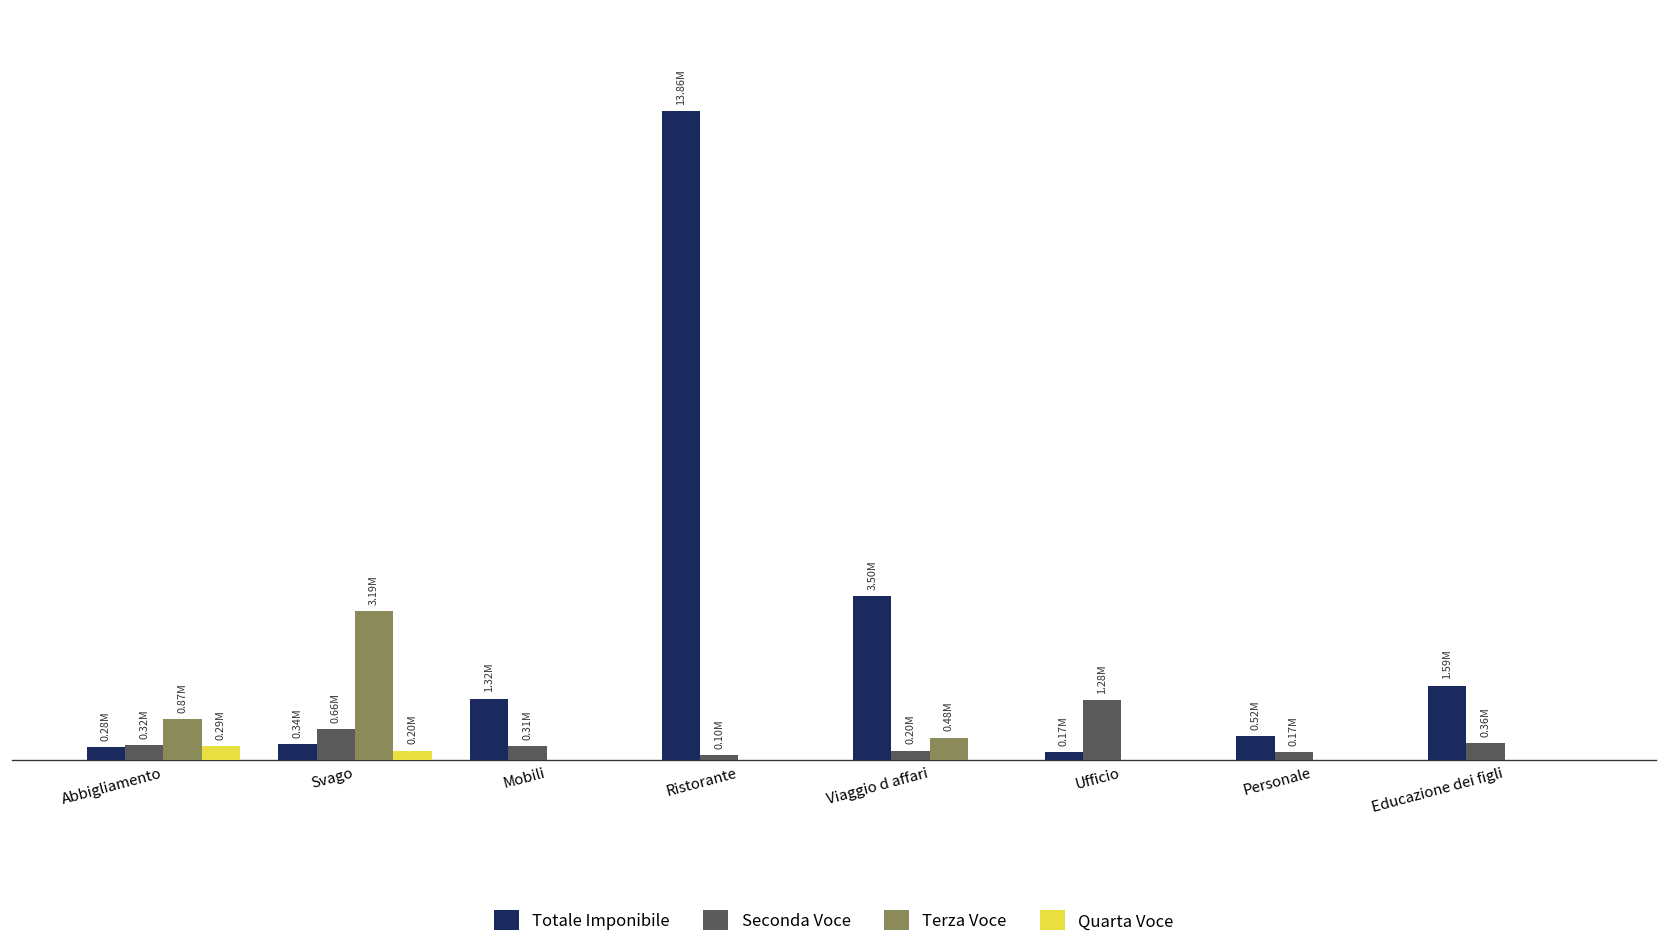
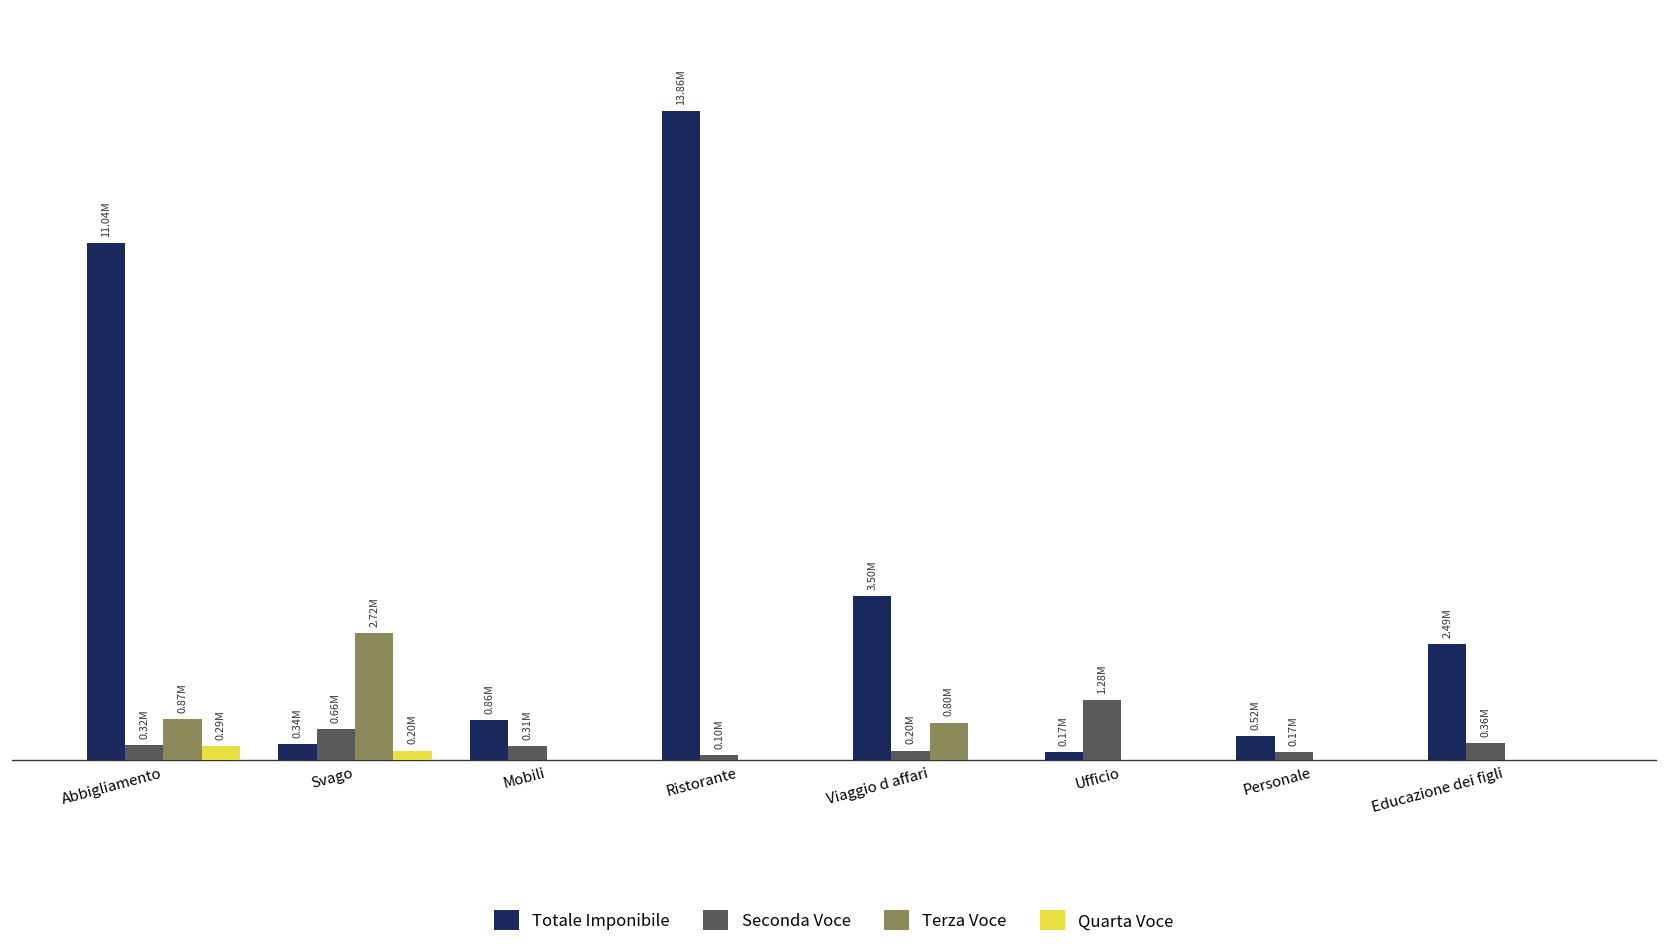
Totale Imponibile, Abbigliamento: 0.28M -> 11.04M
Terza Voce, Svago: 3.19M -> 2.72M
Totale Imponibile, Mobili: 1.32M -> 0.86M
Terza Voce, Viaggio d affari: 0.48M -> 0.80M
Totale Imponibile, Educazione dei figli: 1.59M -> 2.49M
